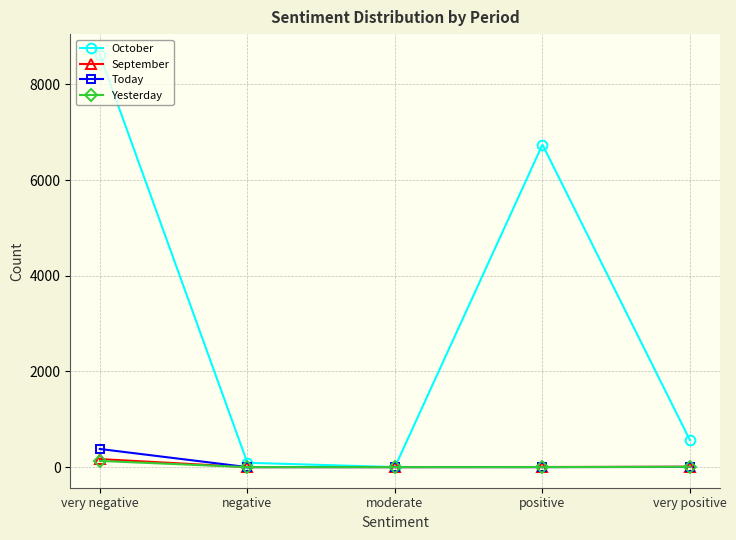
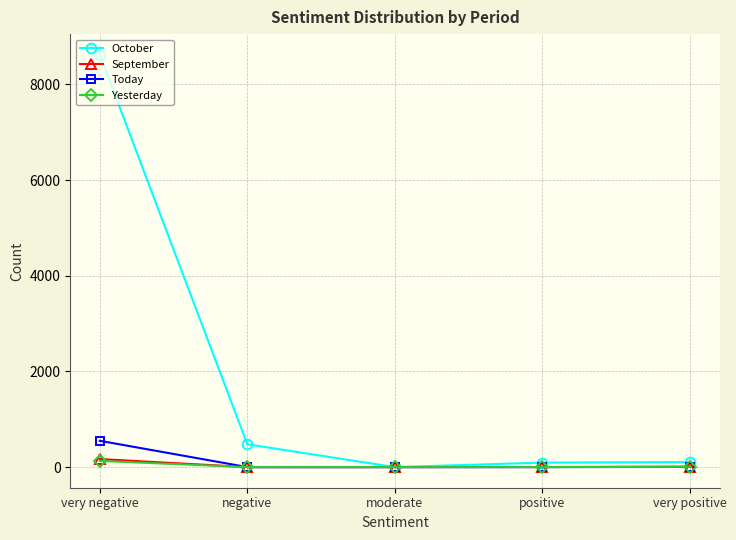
Today, very negative: 400 -> 600
October, negative: 100 -> 500
October, positive: 6700 -> 100
October, very positive: 600 -> 100
